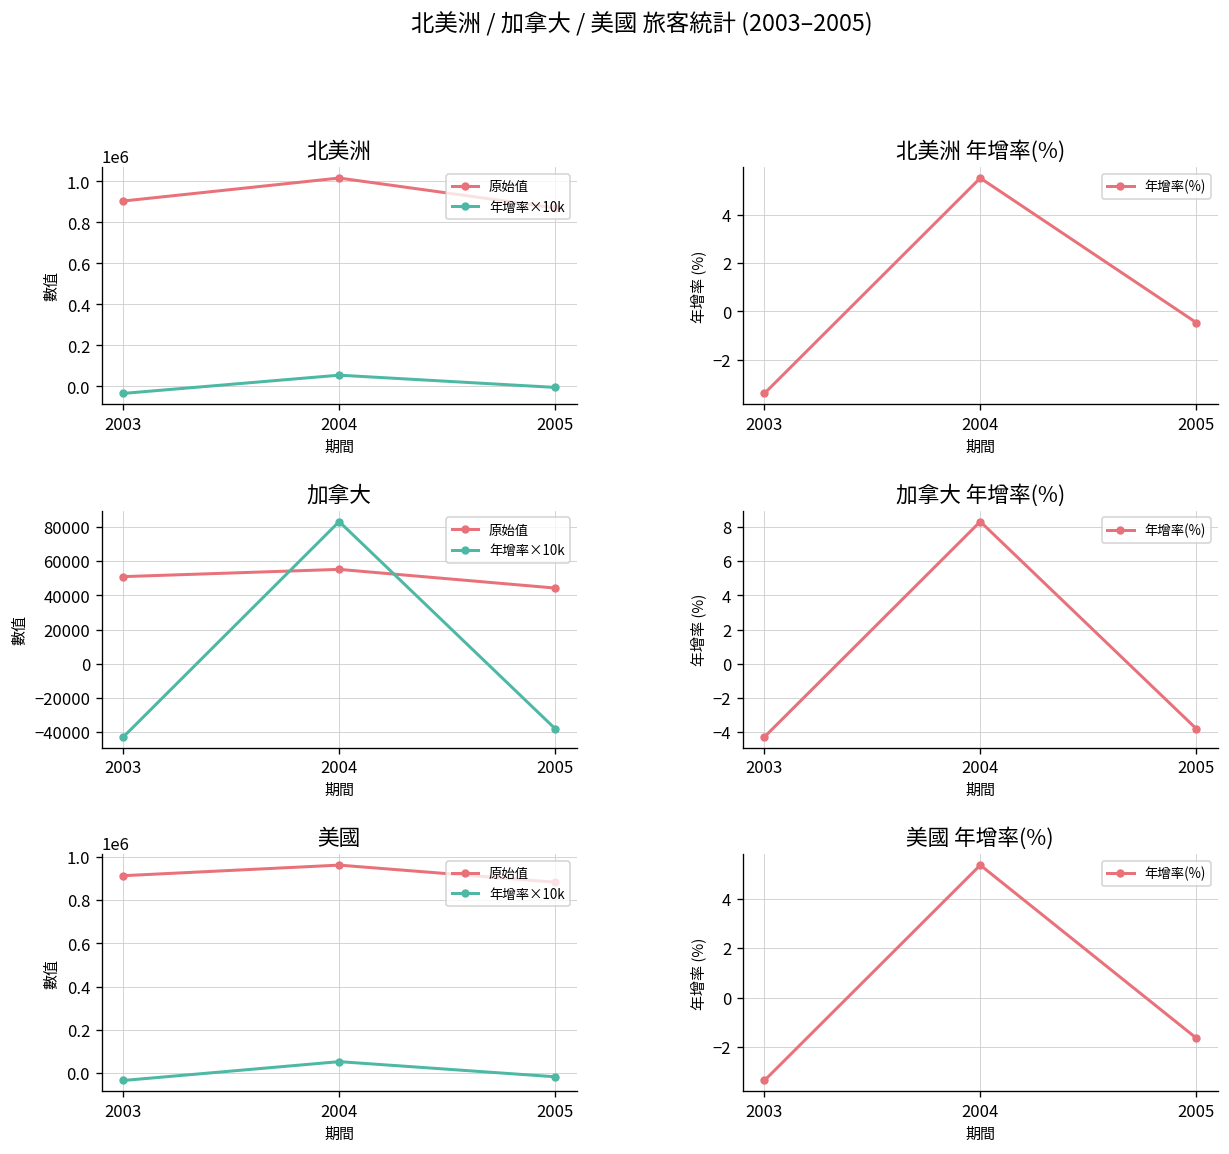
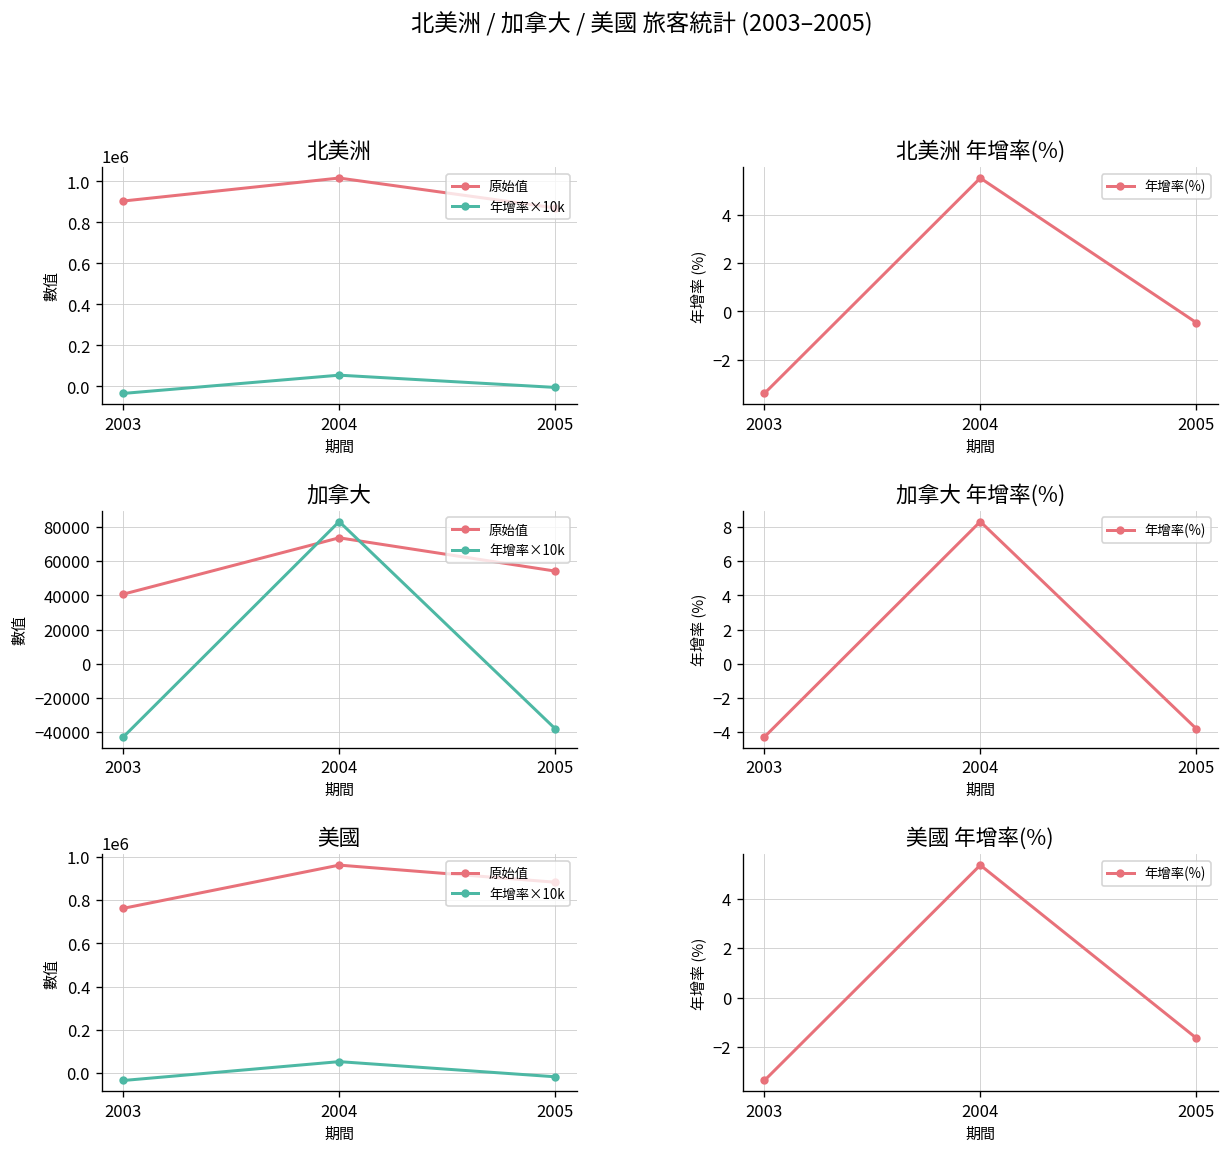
加拿大, 原始值, 2003: 51000 -> 41000
加拿大, 原始值, 2004: 55000 -> 74000
加拿大, 原始值, 2005: 44000 -> 54000
美國, 原始值, 2003: 910000 -> 760000
